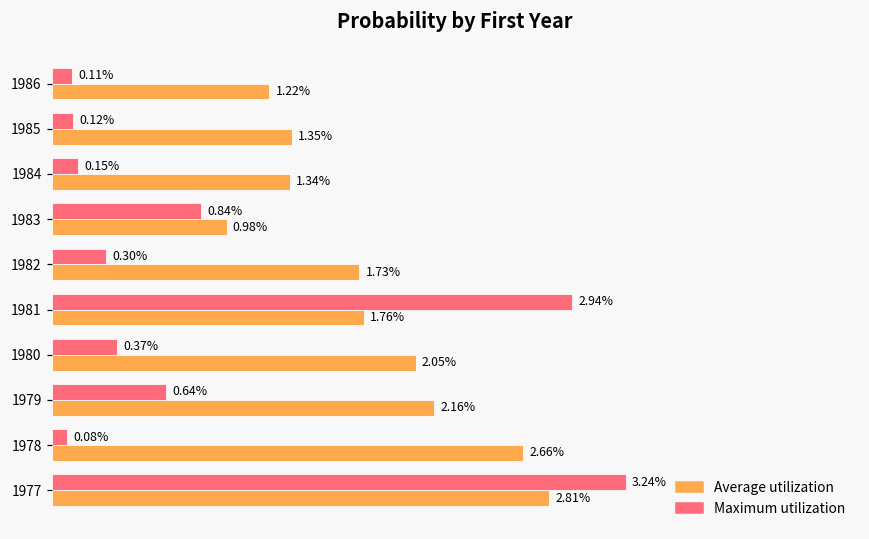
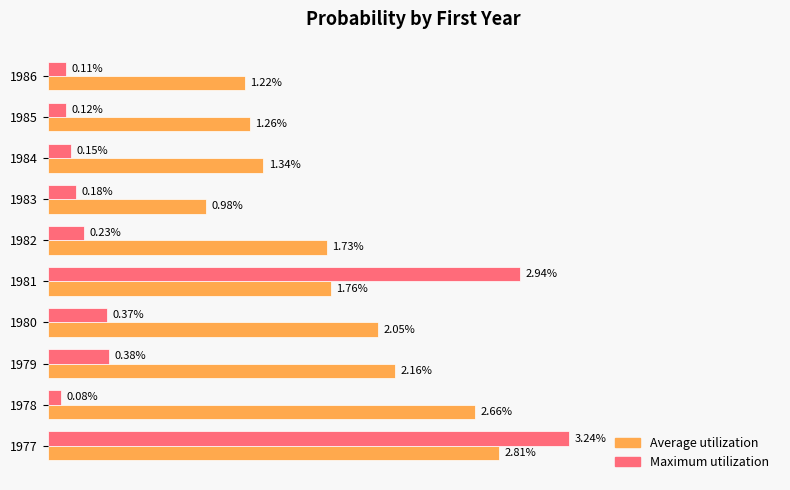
Average utilization, 1985: 1.35% -> 1.26%
Maximum utilization, 1983: 0.84% -> 0.18%
Maximum utilization, 1982: 0.30% -> 0.23%
Maximum utilization, 1979: 0.64% -> 0.38%
